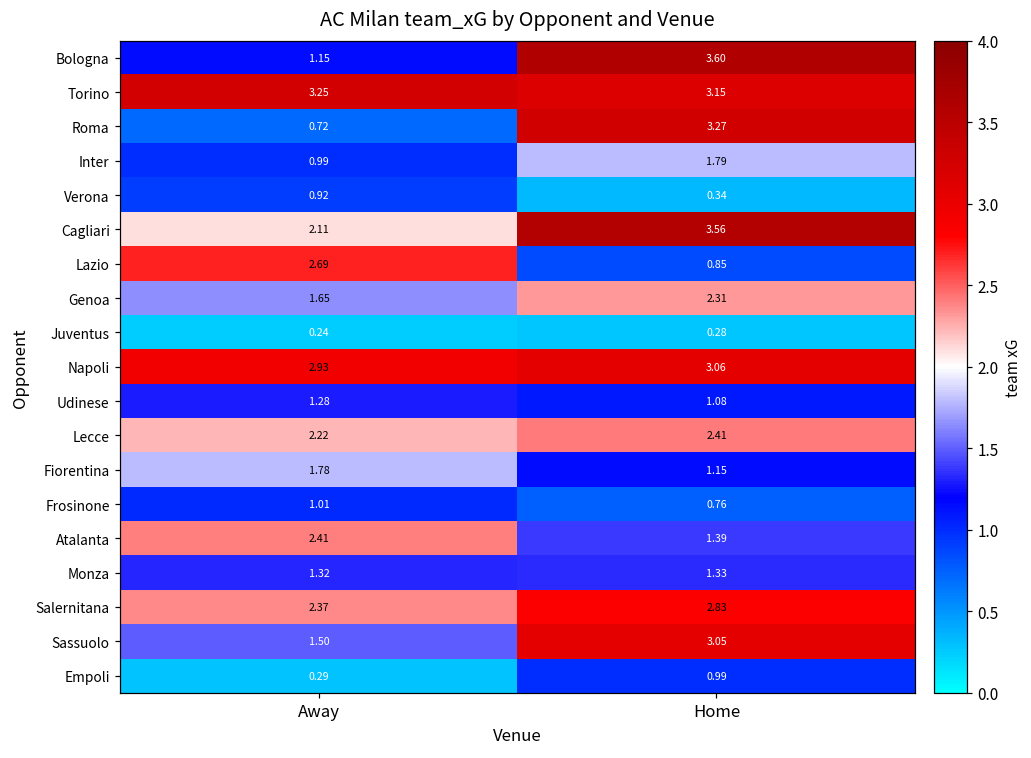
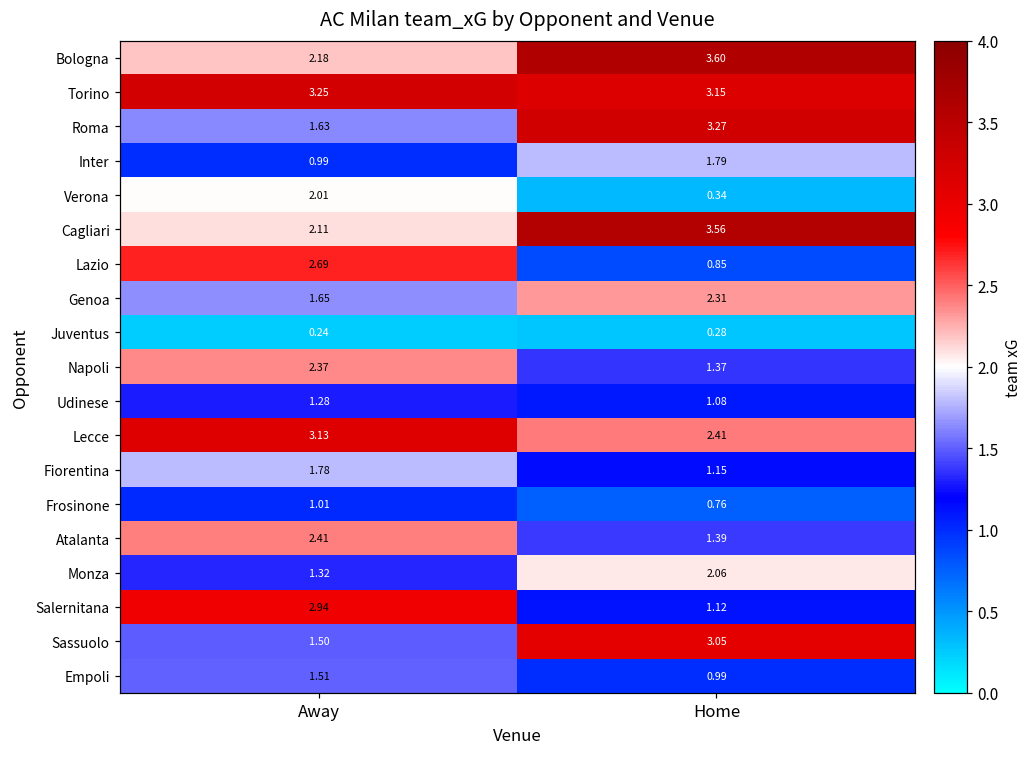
Bologna, Away: 1.15 -> 2.18
Roma, Away: 0.72 -> 1.63
Verona, Away: 0.92 -> 2.01
Napoli, Away: 2.93 -> 2.37
Napoli, Home: 3.06 -> 1.37
Lecce, Away: 2.22 -> 3.13
Monza, Home: 1.33 -> 2.06
Salernitana, Away: 2.37 -> 2.94
Salernitana, Home: 2.83 -> 1.12
Empoli, Away: 0.29 -> 1.51
